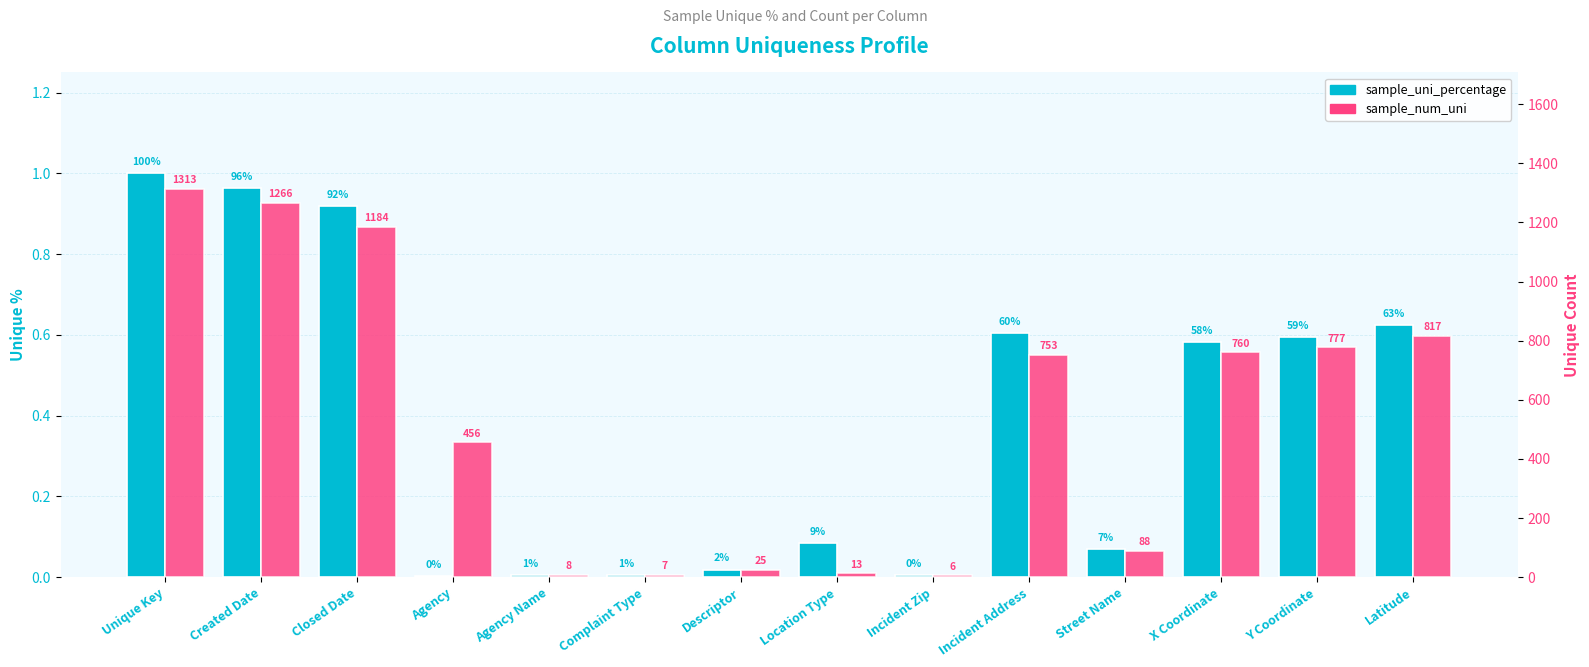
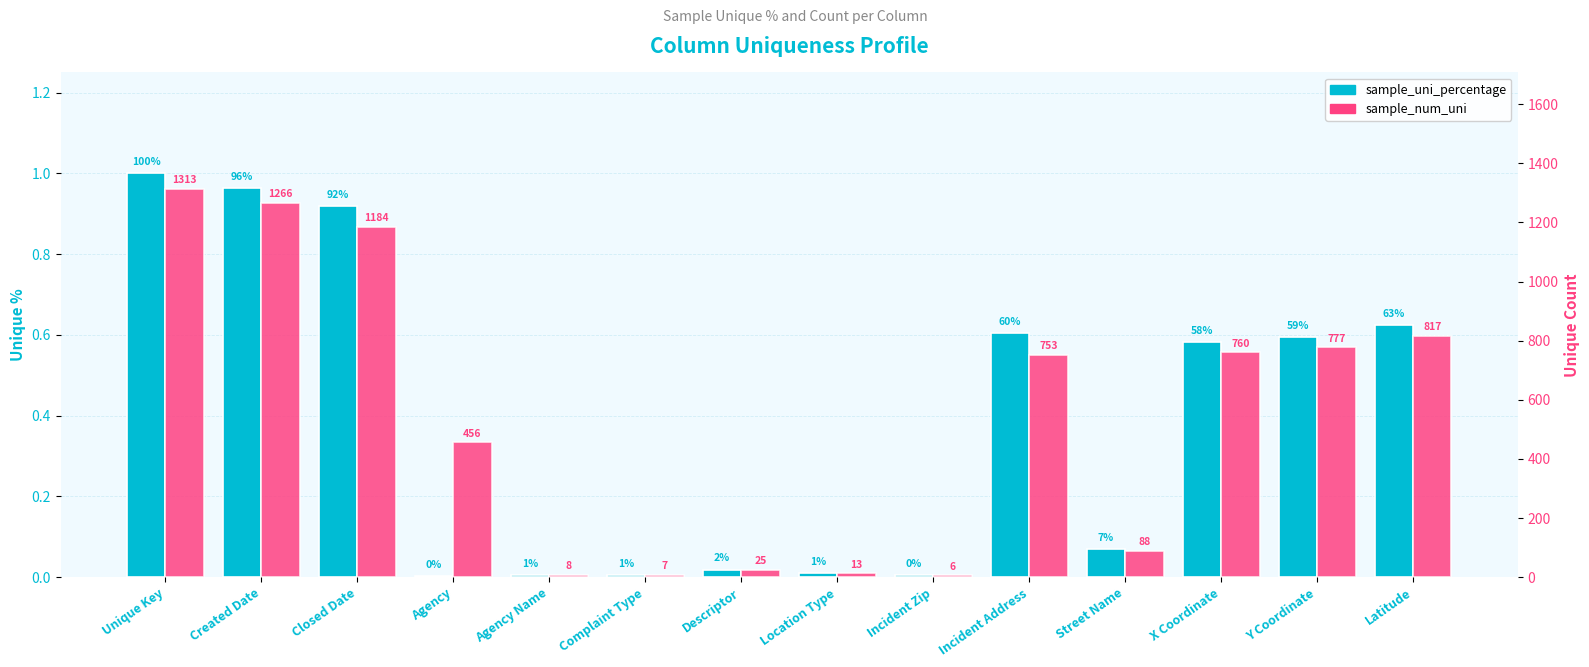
sample_uni_percentage, Location Type: 9% -> 1%
